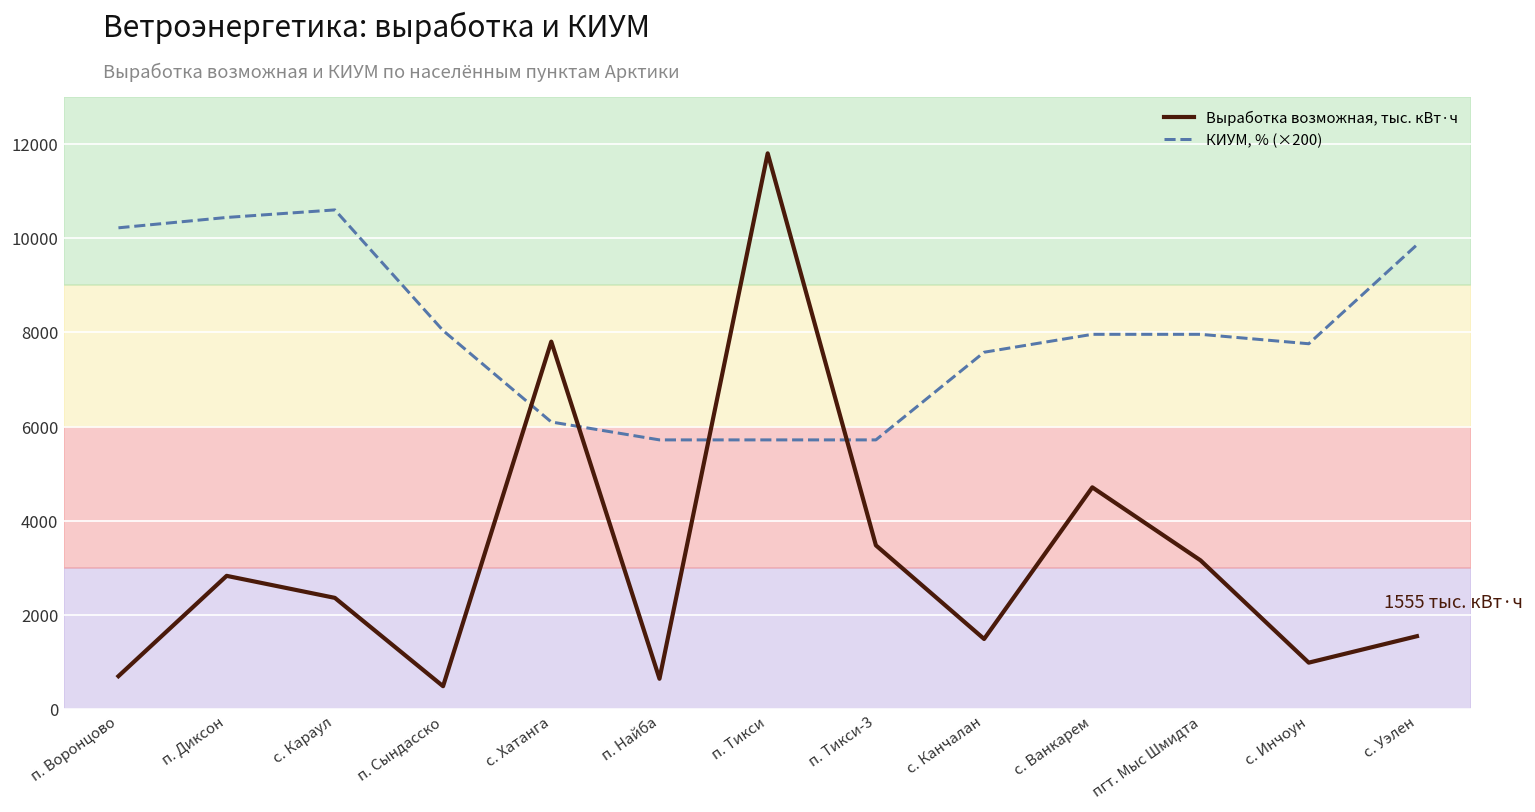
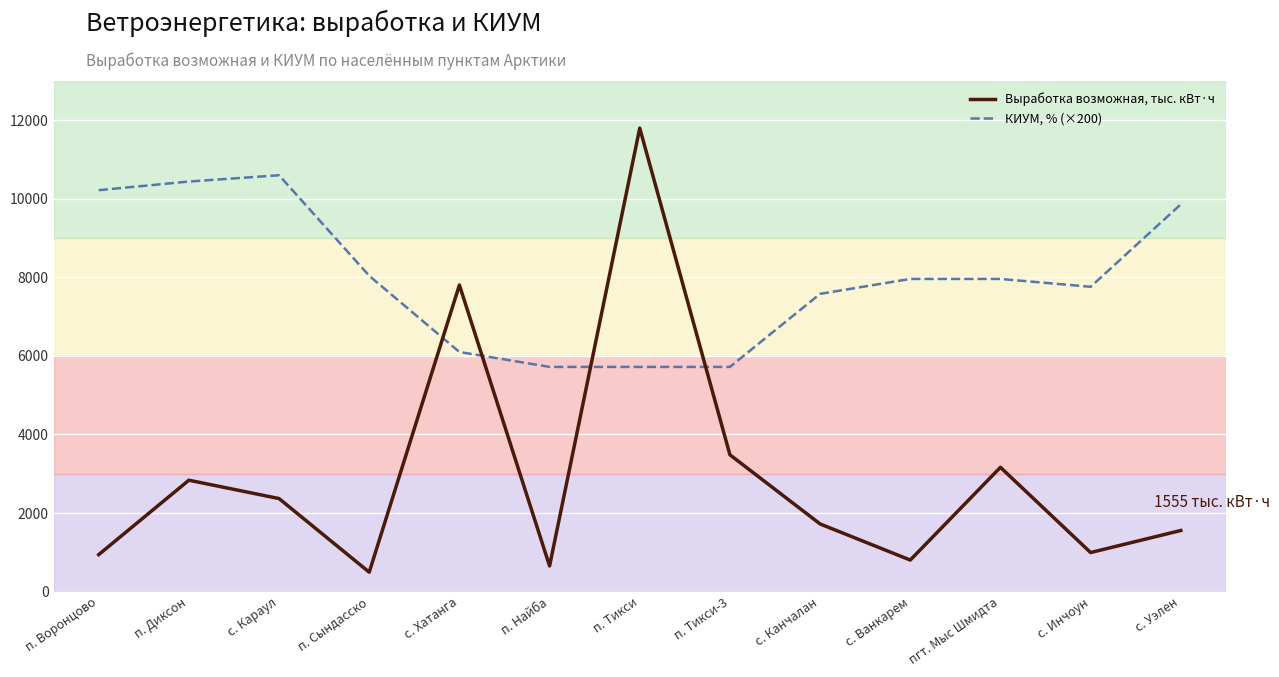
Выработка возможная, тыс. кВт·ч, п. Воронцово: 700 -> 900
Выработка возможная, тыс. кВт·ч, с. Канчалан: 1500 -> 1700
Выработка возможная, тыс. кВт·ч, с. Ванкарем: 4700 -> 800
